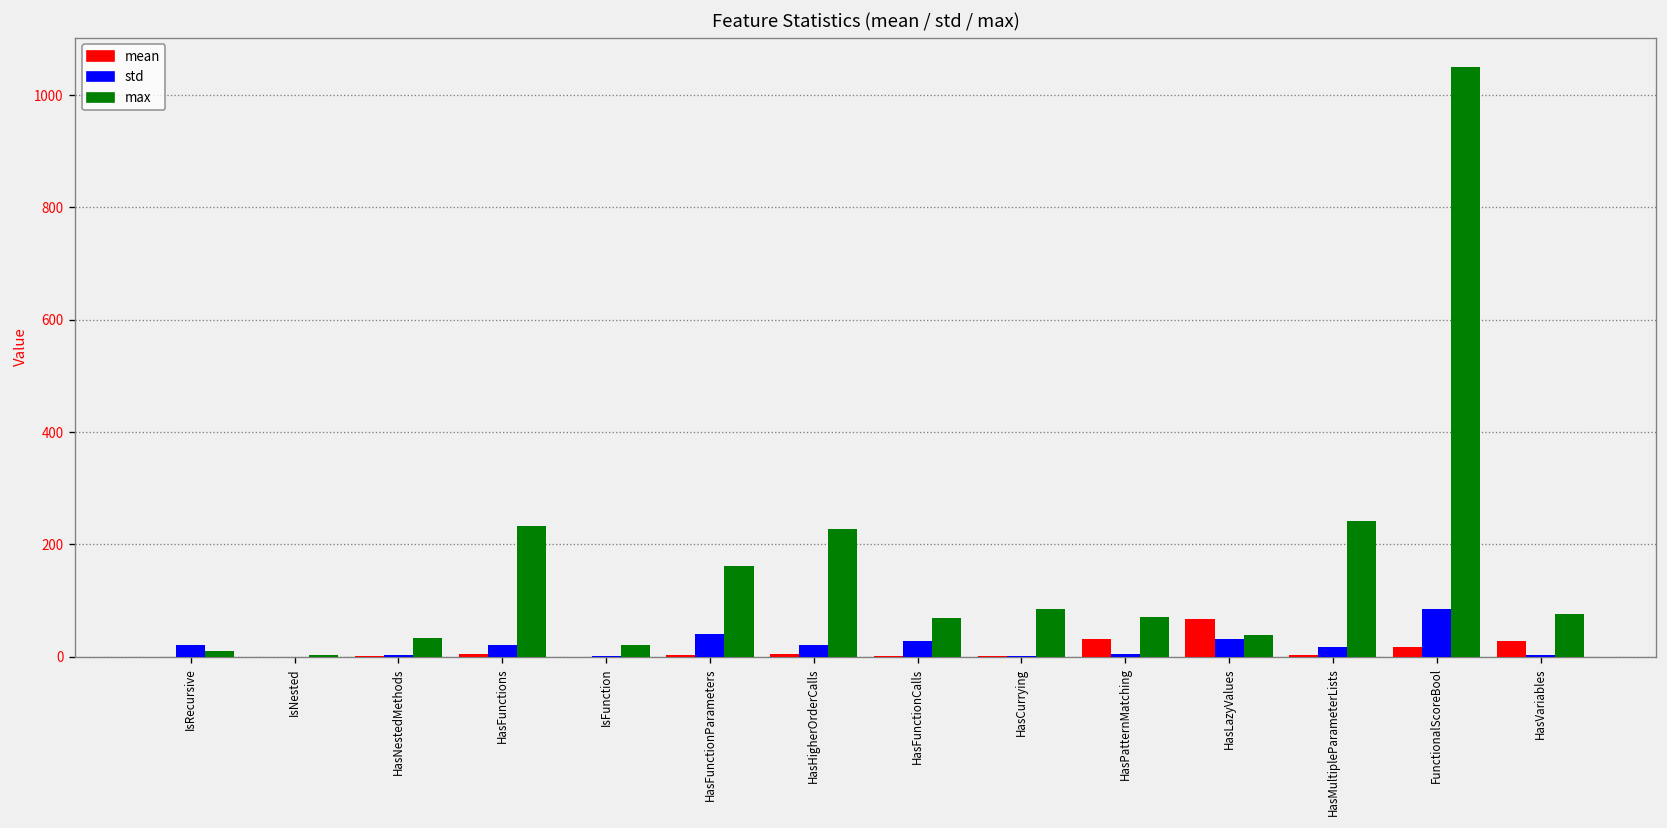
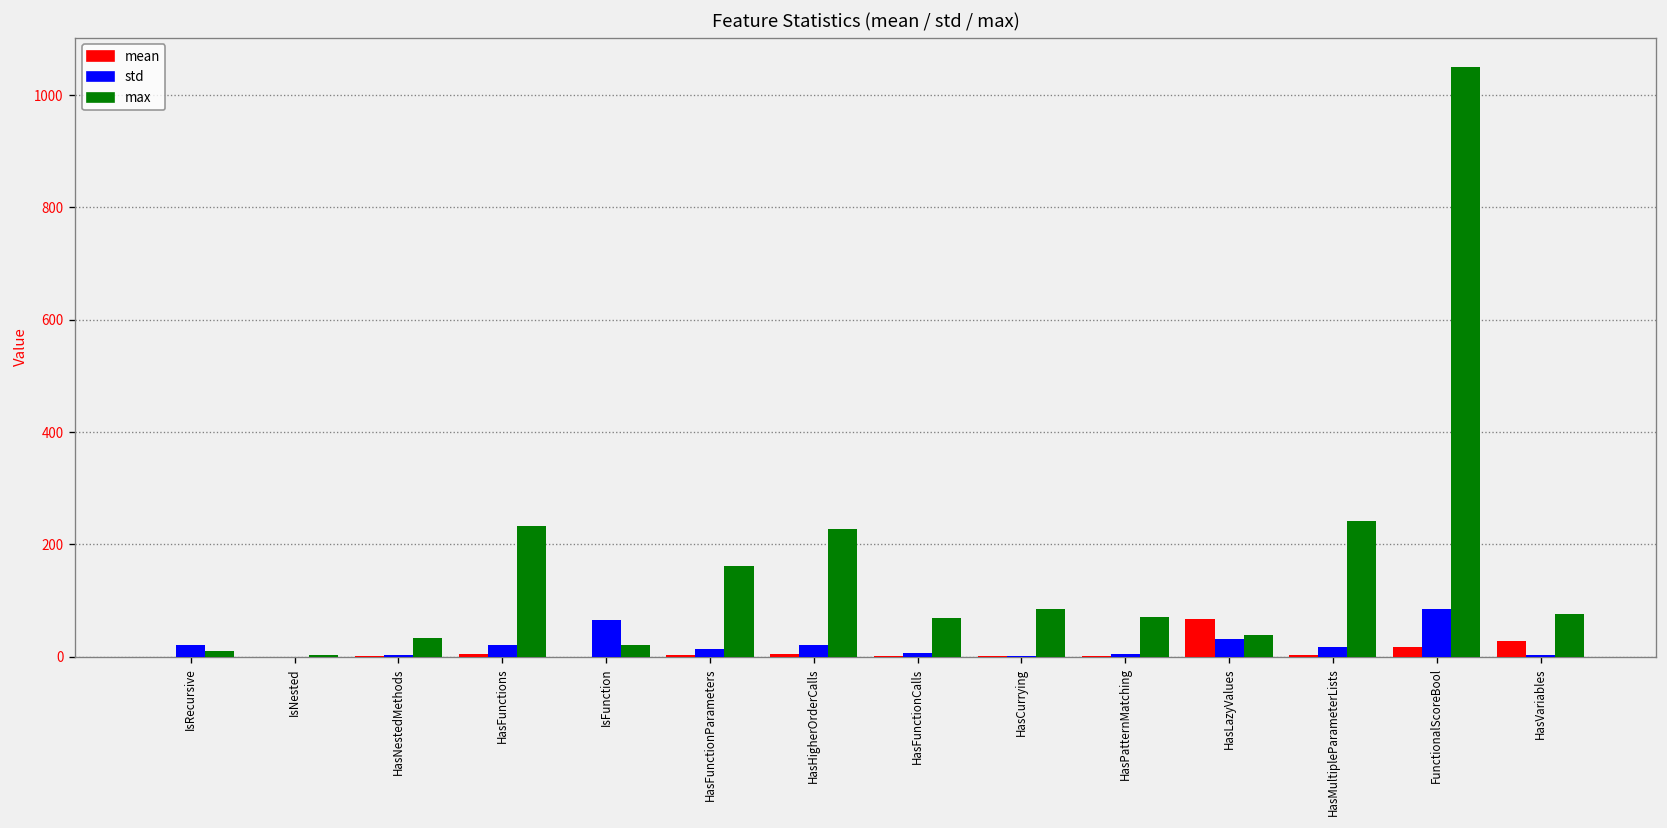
std, IsFunction: 0 -> 70
std, HasFunctionParameters: 40 -> 10
std, HasFunctionCalls: 30 -> 10
mean, HasPatternMatching: 30 -> 0
